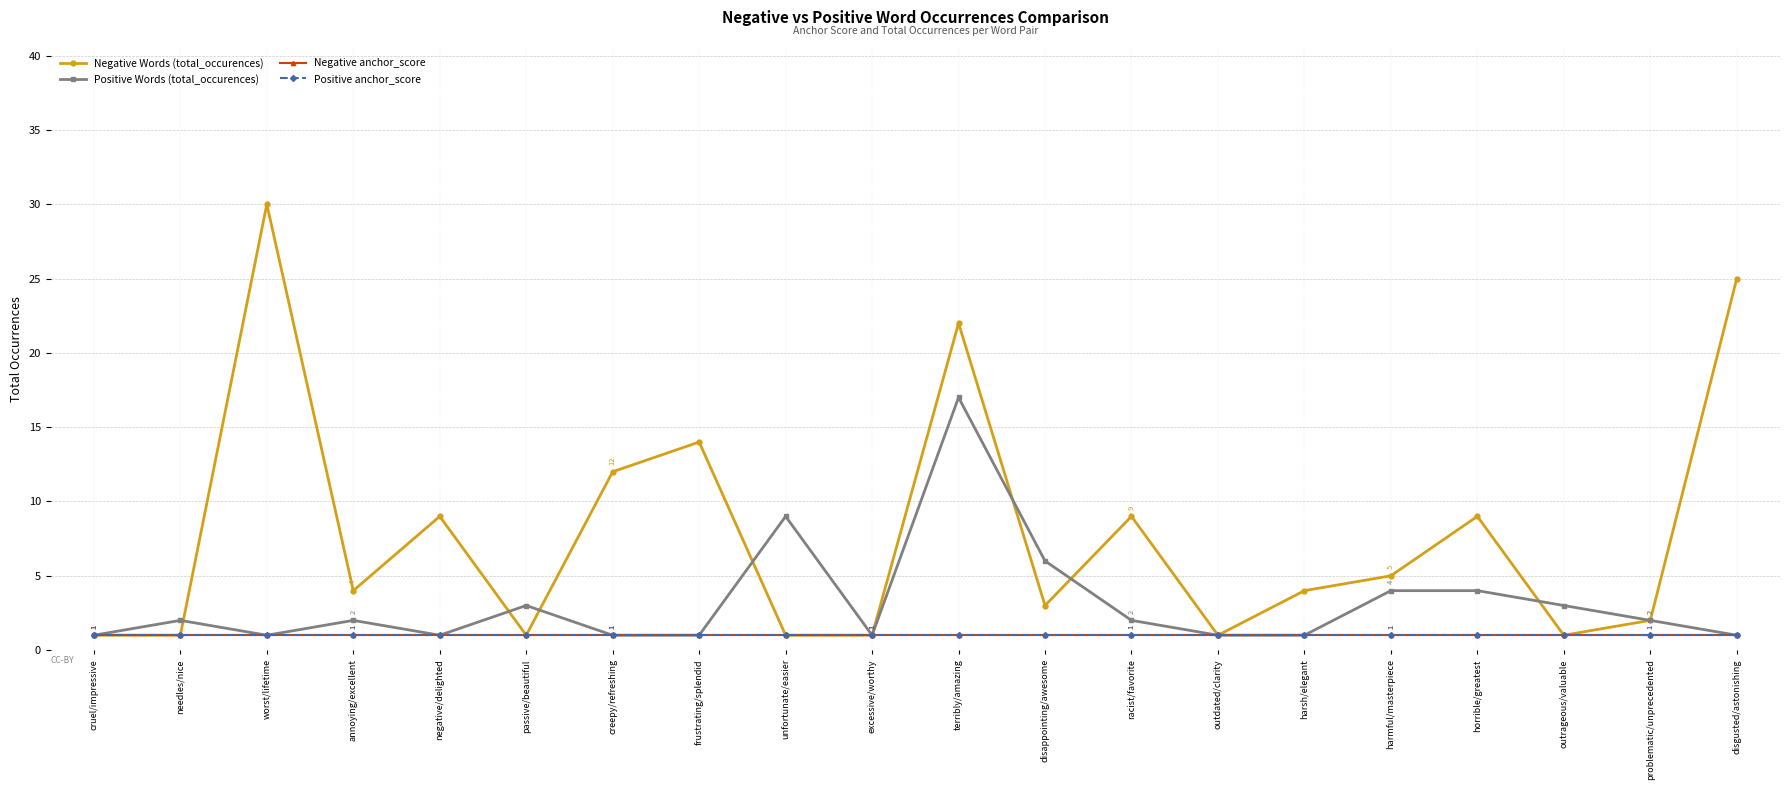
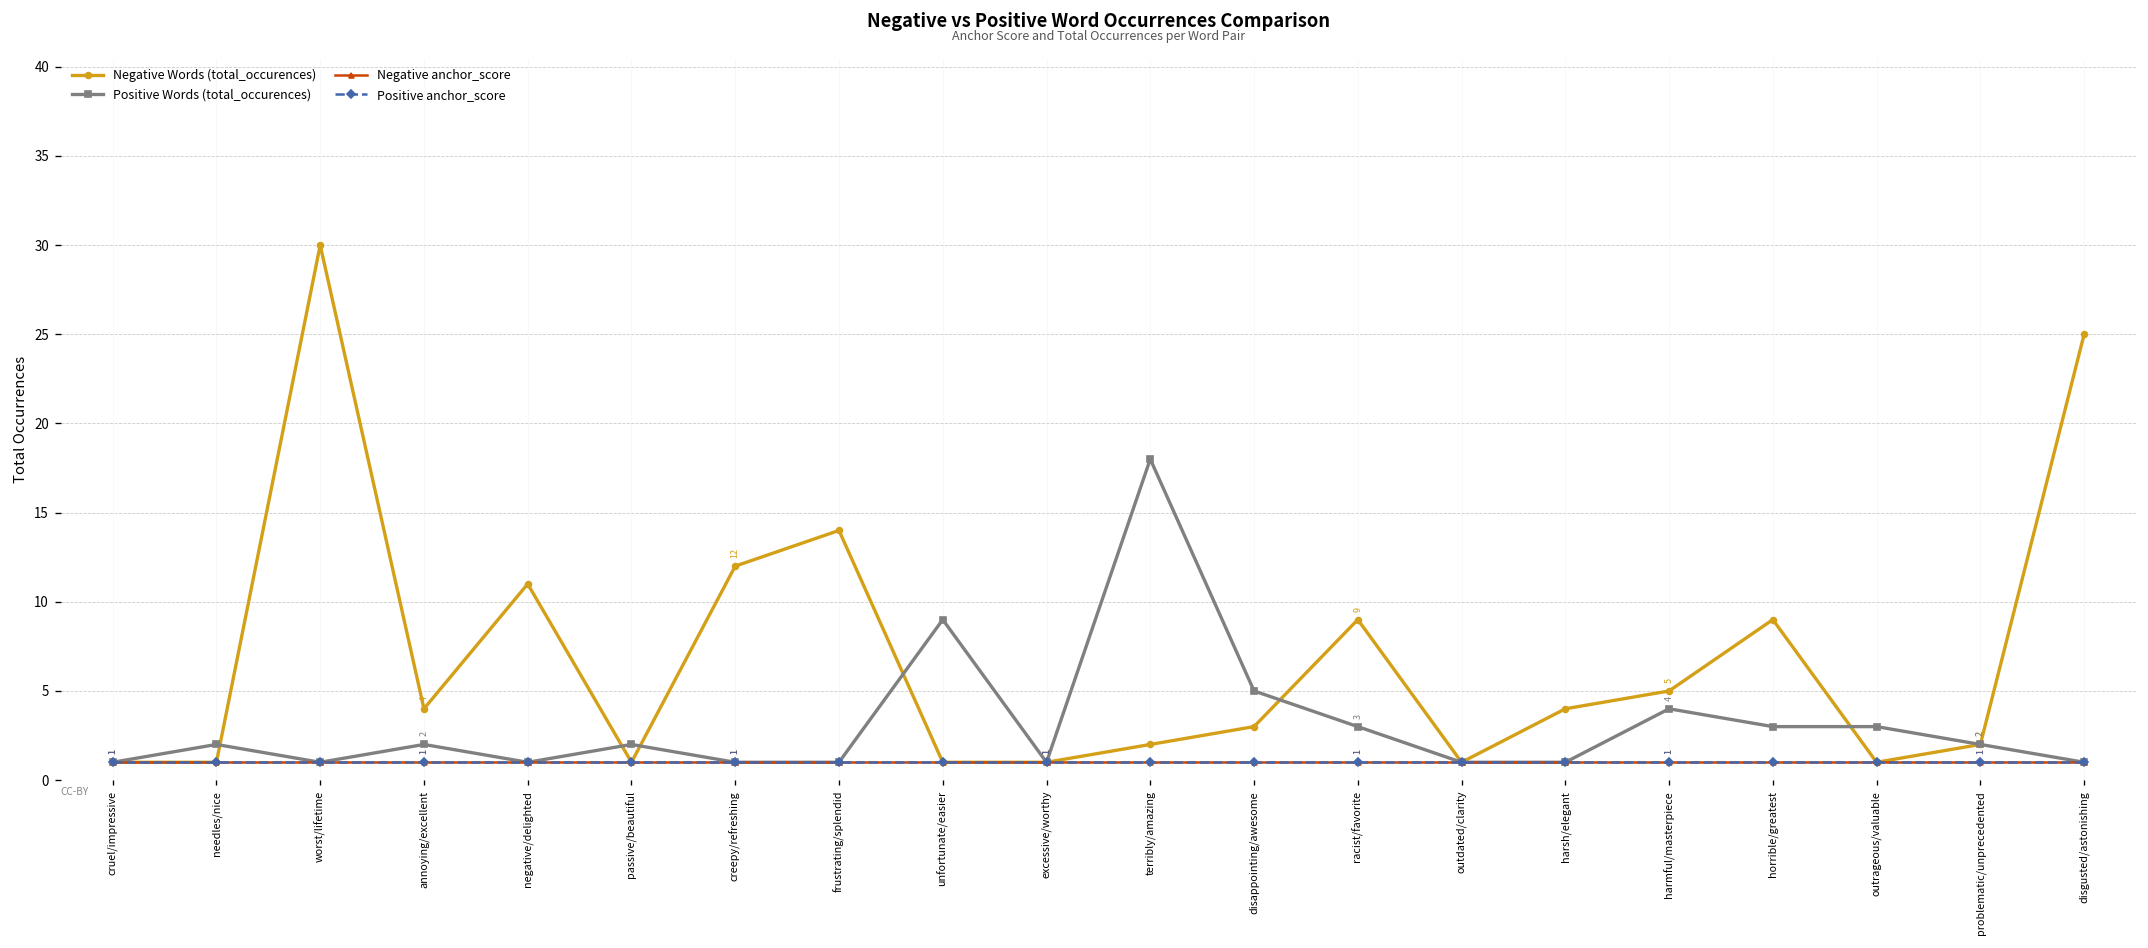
Negative Words (total_occurences), negative/delighted: 9 -> 11
Positive Words (total_occurences), passive/beautiful: 3 -> 2
Negative Words (total_occurences), terribly/amazing: 22 -> 2
Positive Words (total_occurences), terribly/amazing: 17 -> 18
Positive Words (total_occurences), disappointing/awesome: 6 -> 5
Positive Words (total_occurences), racist/favorite: 2 -> 3
Positive Words (total_occurences), horrible/greatest: 4 -> 3
